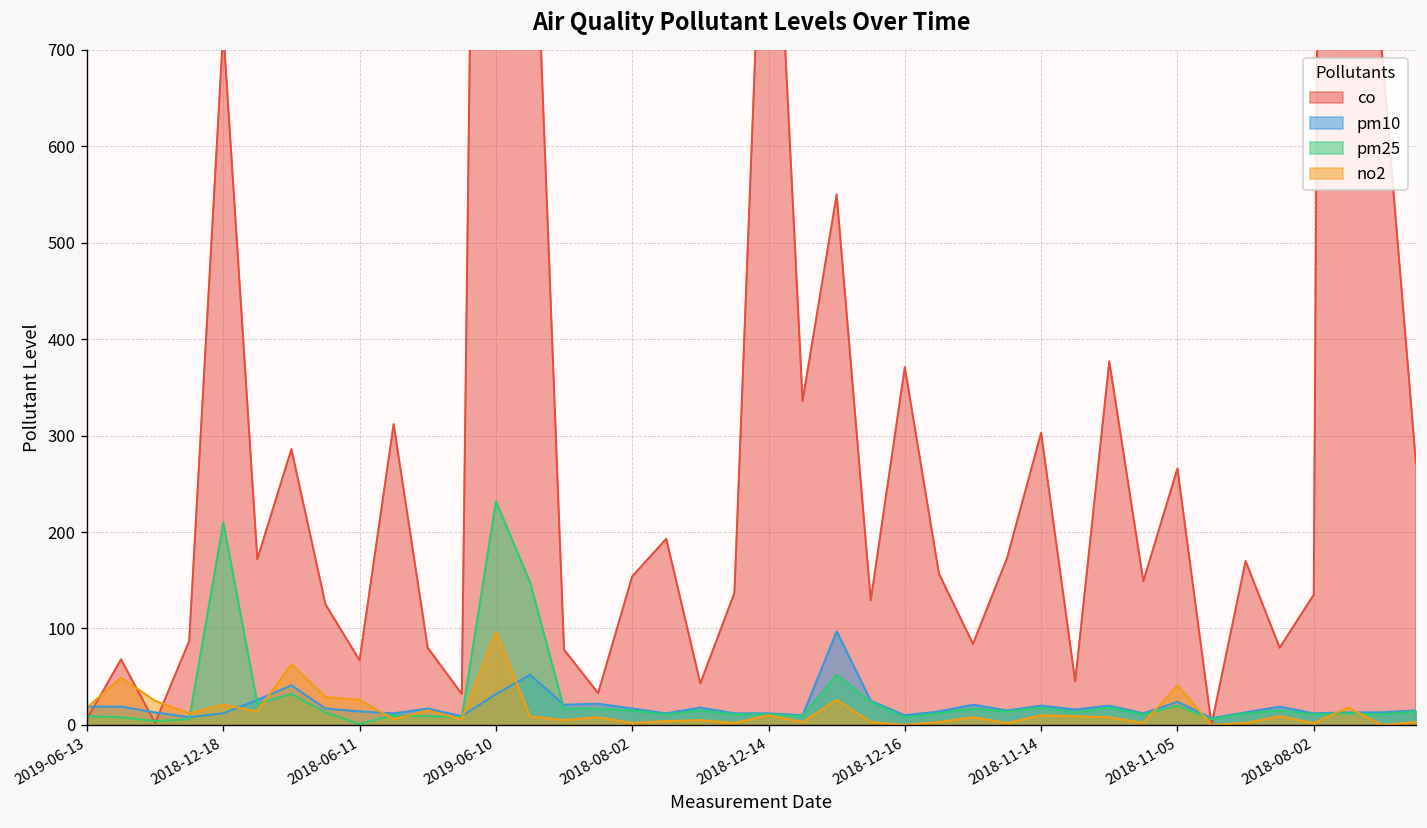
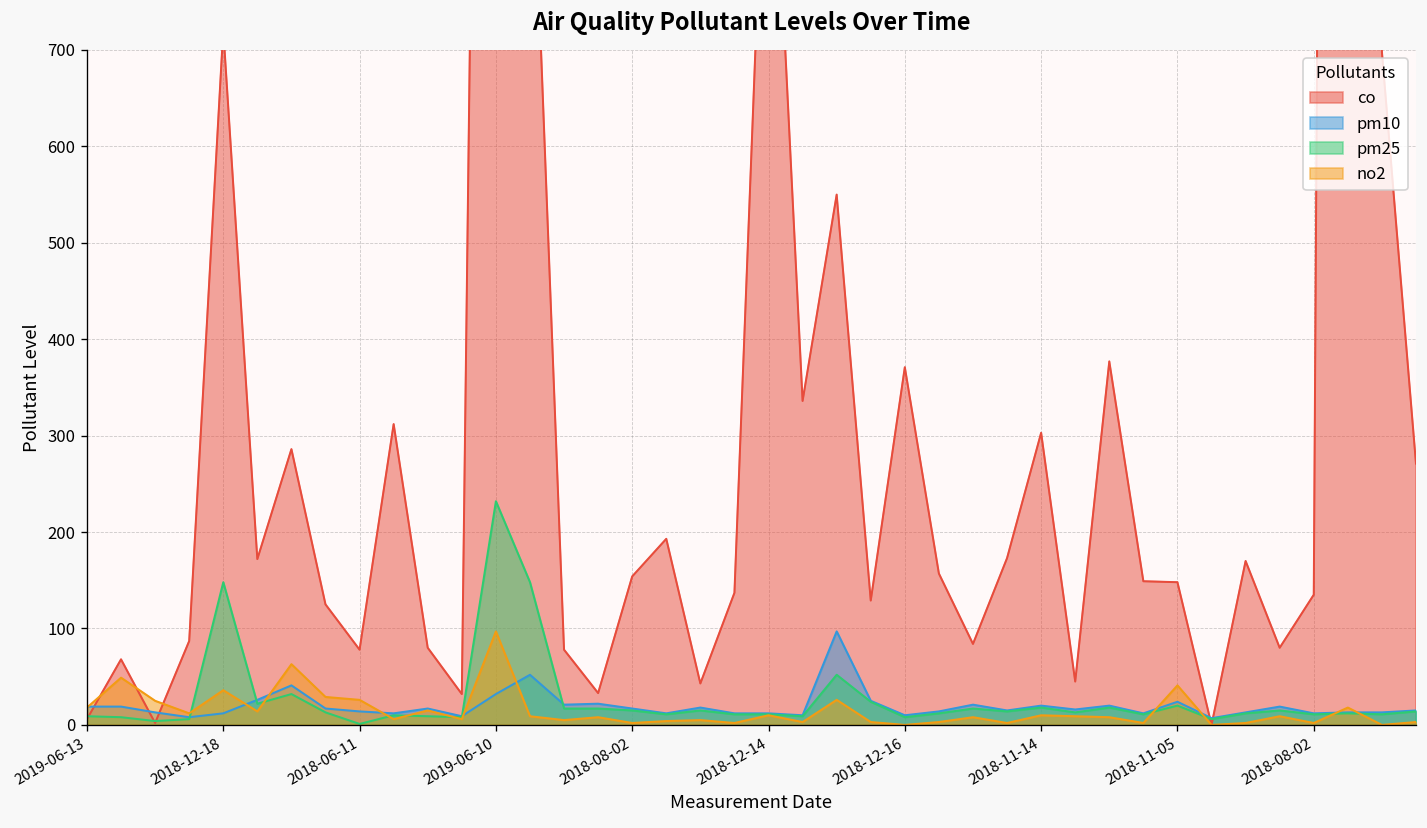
pm25, 2018-12-18: 210 -> 150
no2, 2018-12-18: 20 -> 40
co, 2018-06-11: 70 -> 80
co, 2018-11-05: 270 -> 150
